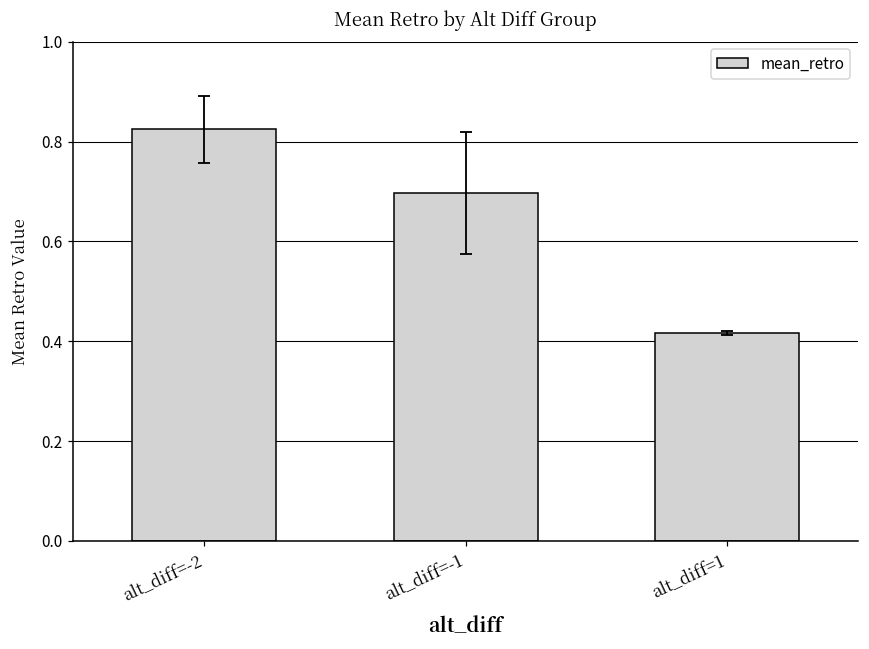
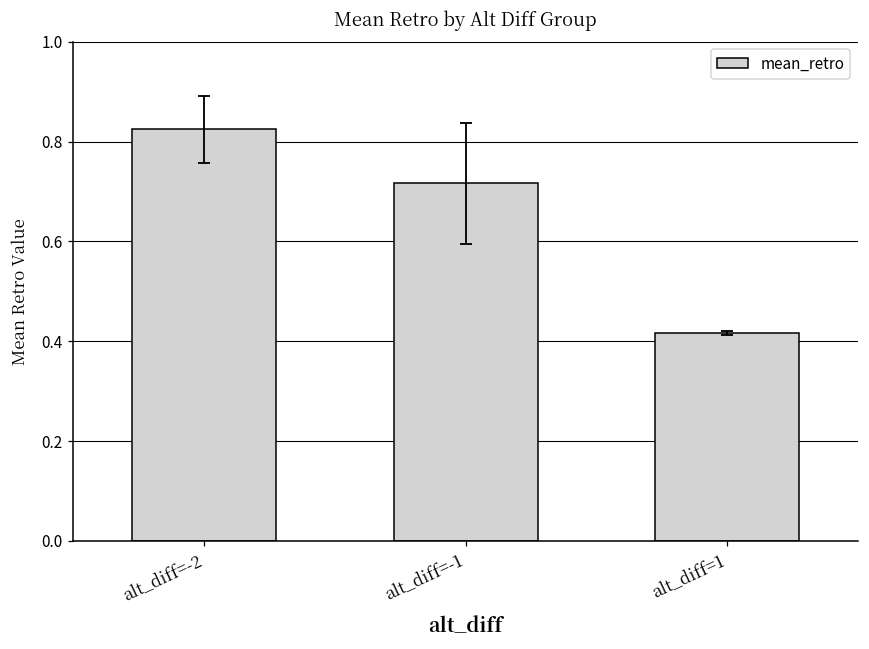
mean_retro, alt_diff=-1: 0.70 -> 0.72
